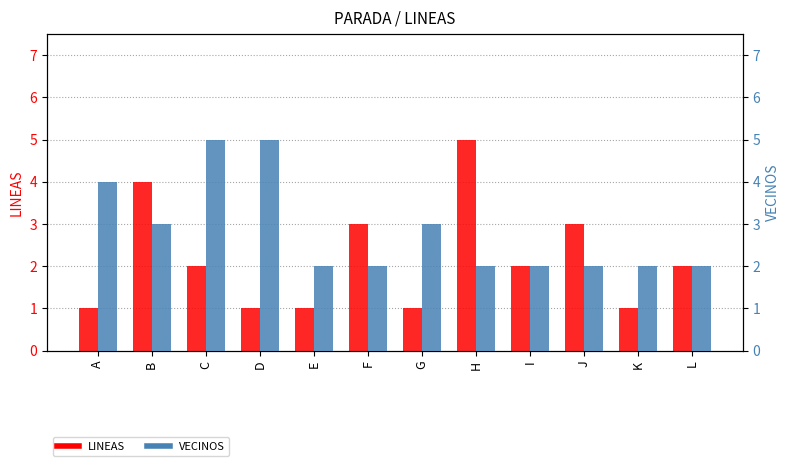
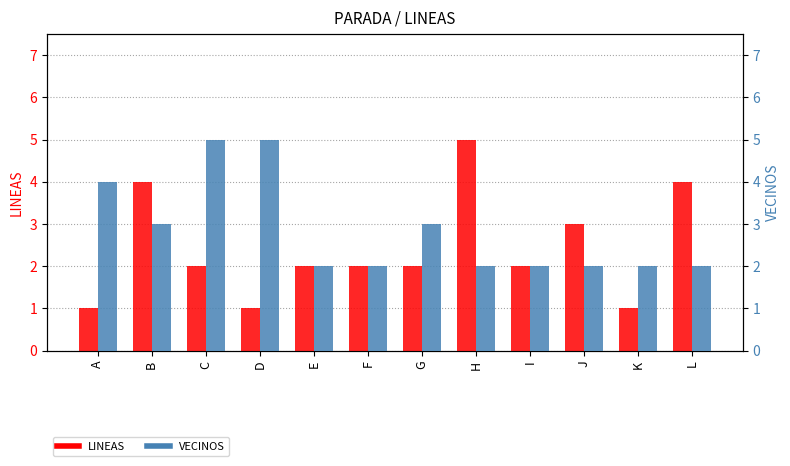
LINEAS, E: 1 -> 2
LINEAS, F: 3 -> 2
LINEAS, G: 1 -> 2
LINEAS, L: 2 -> 4
